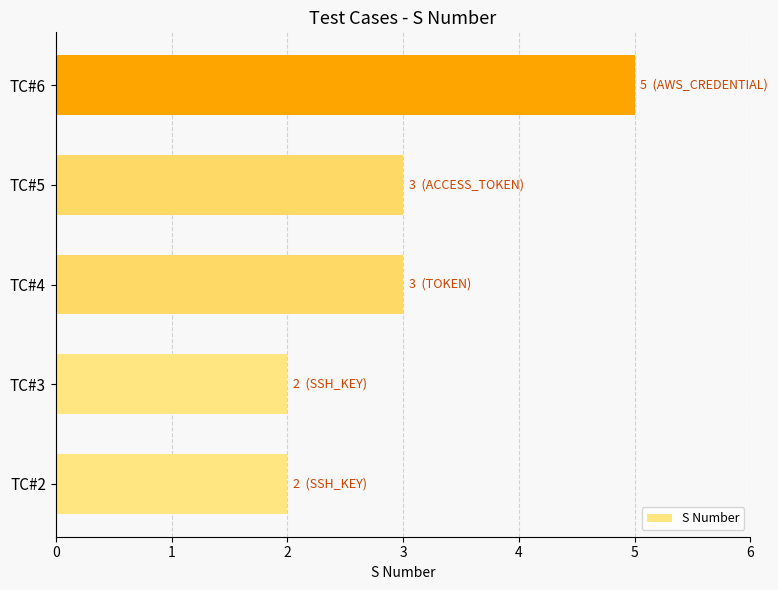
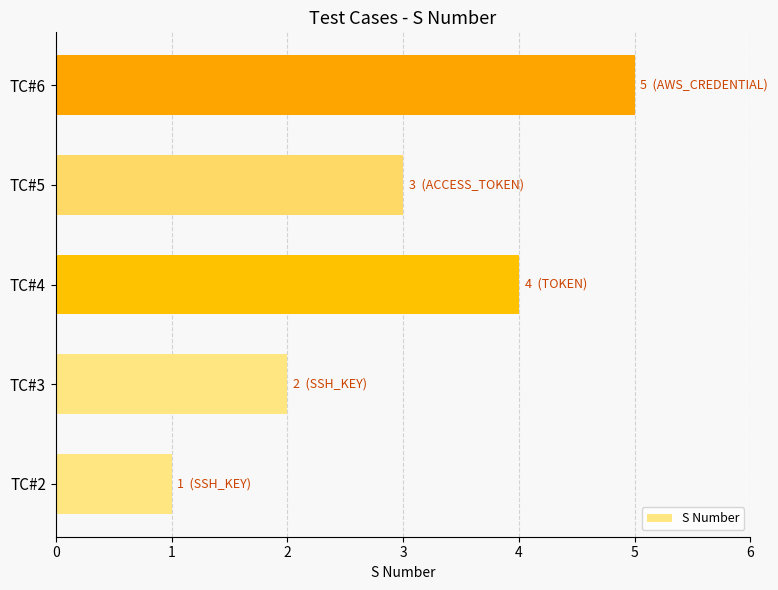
TC#4: 3 -> 4
TC#2: 2 -> 1
